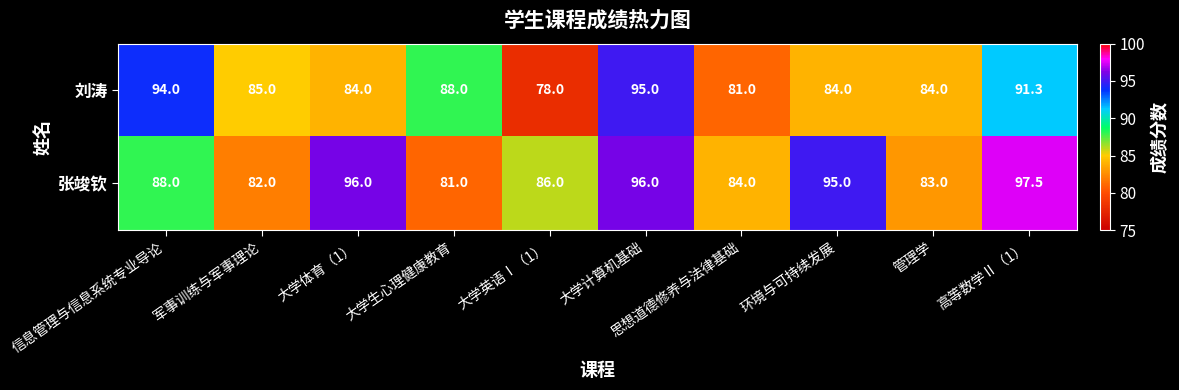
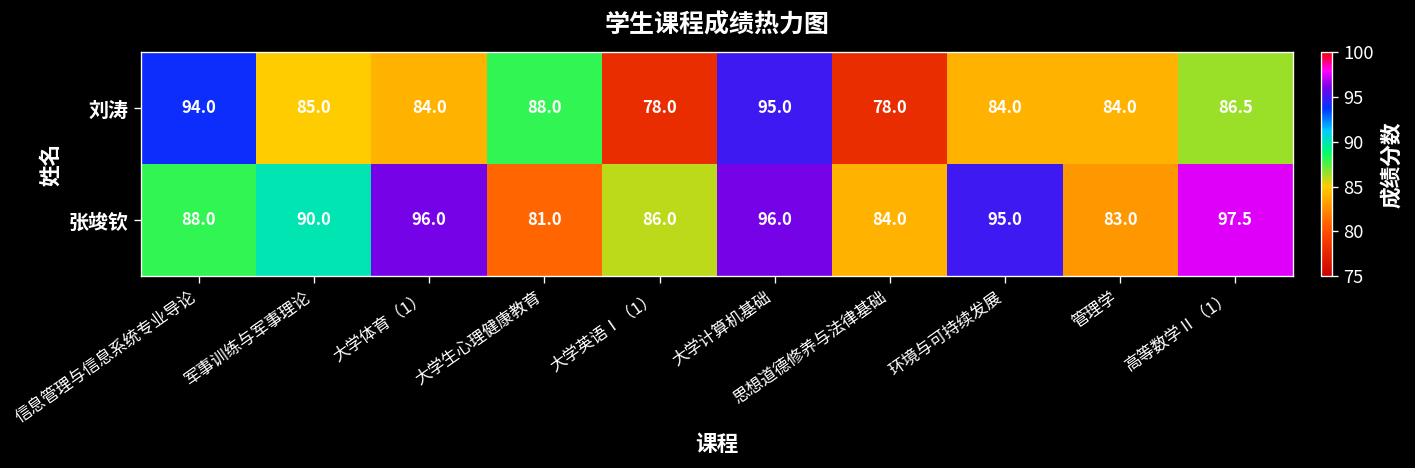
刘涛, 思想道德修养与法律基础: 81.0 -> 78.0
刘涛, 高等数学Ⅱ（1）: 91.3 -> 86.5
张竣钦, 军事训练与军事理论: 82.0 -> 90.0
